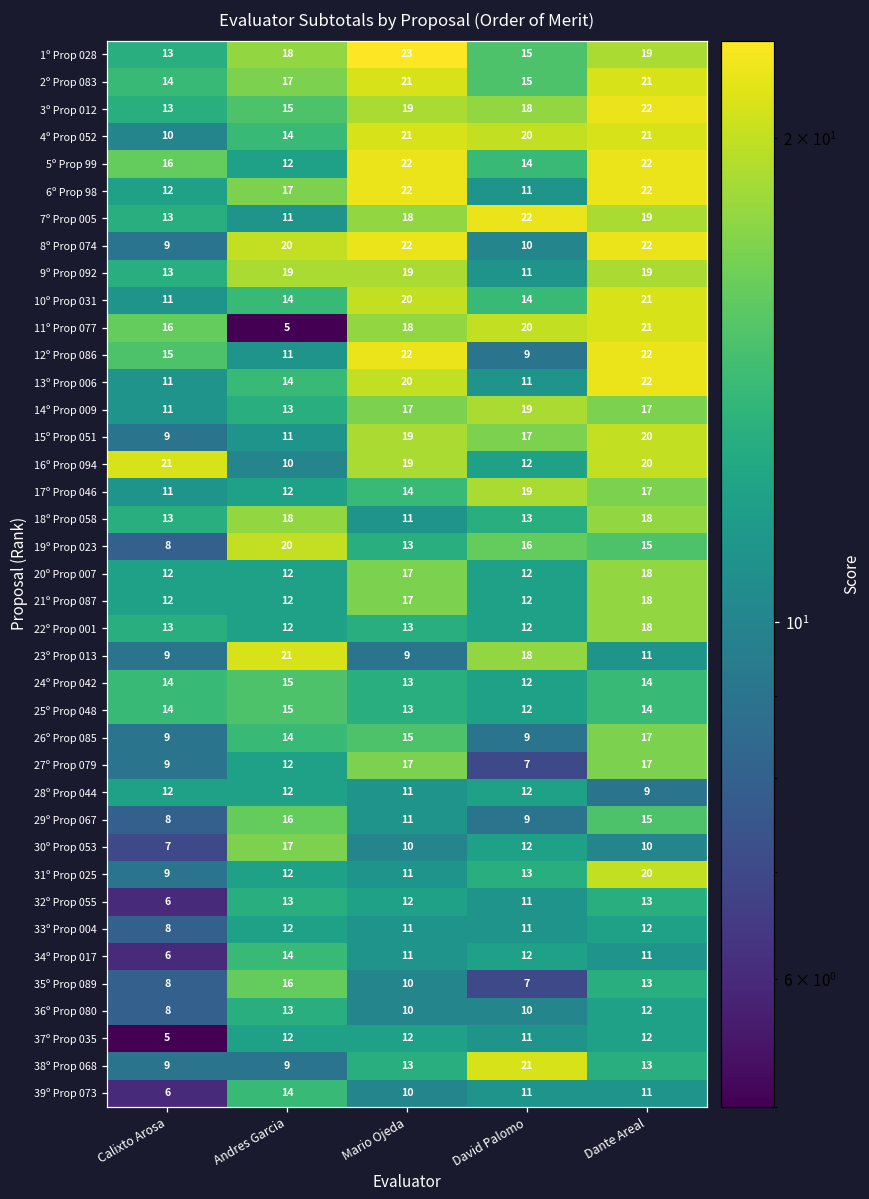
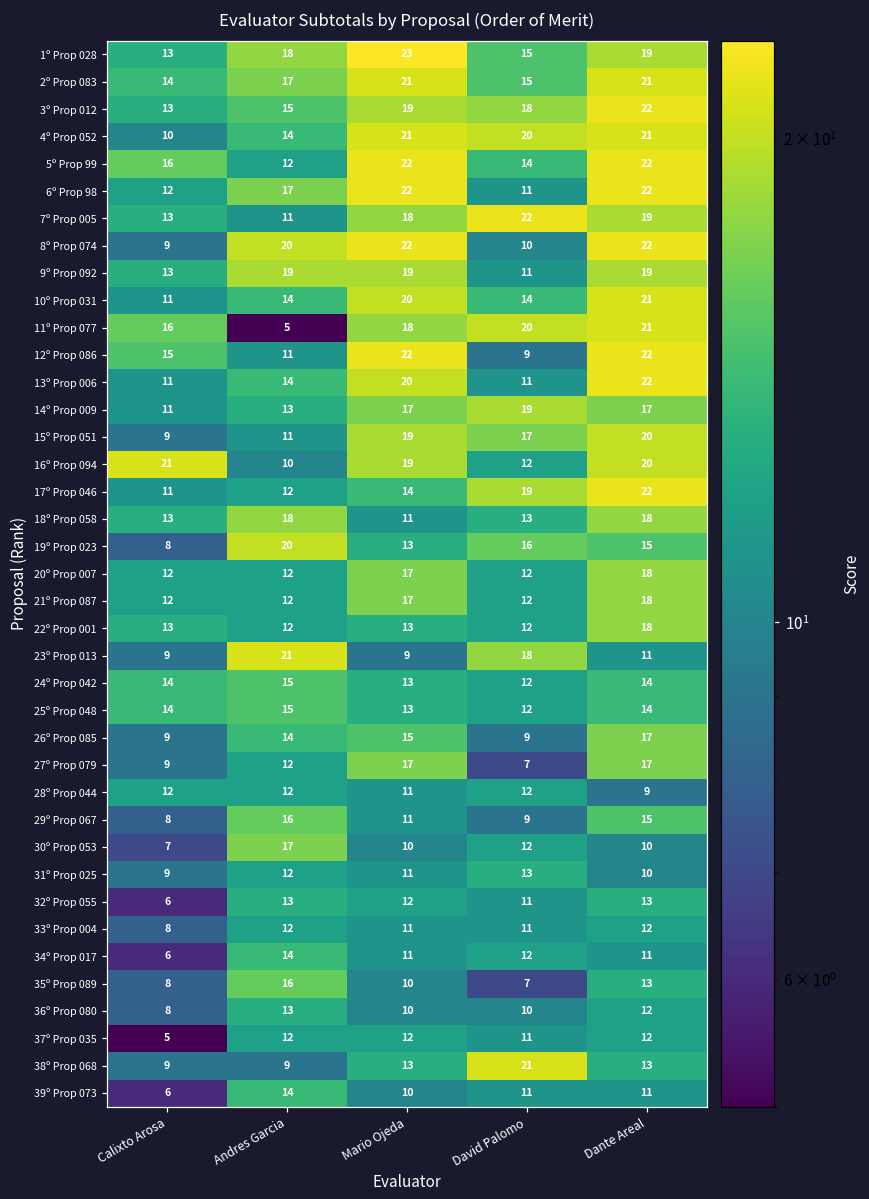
17º Prop 046, Dante Areal: 17 -> 22
31º Prop 025, Dante Areal: 20 -> 10
